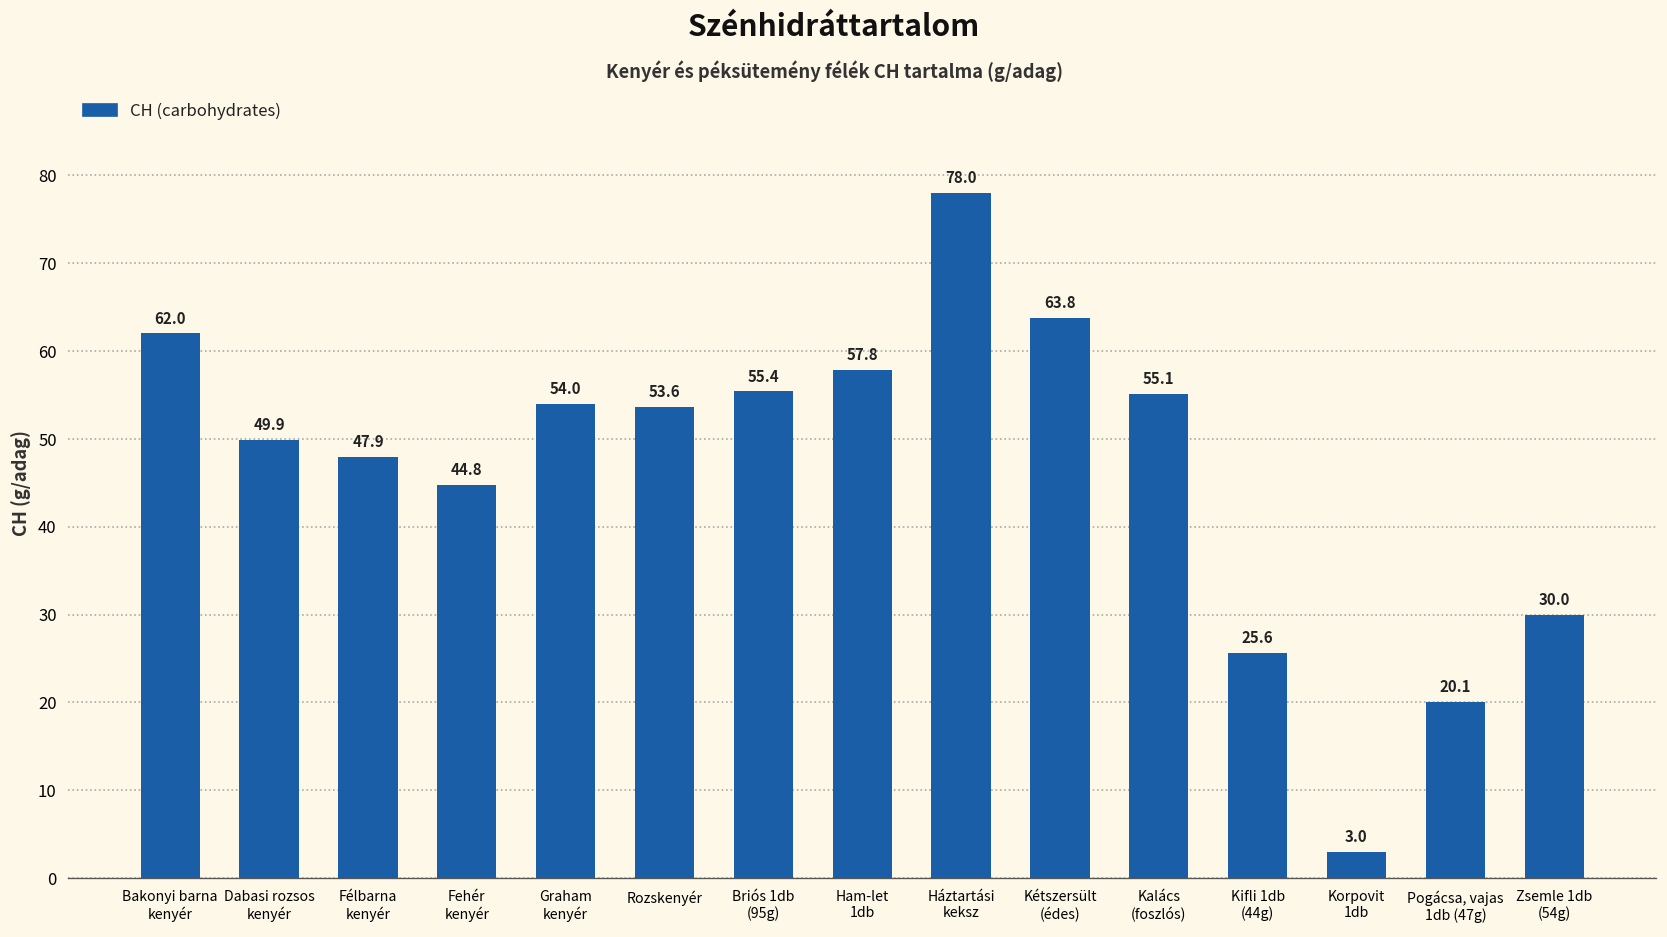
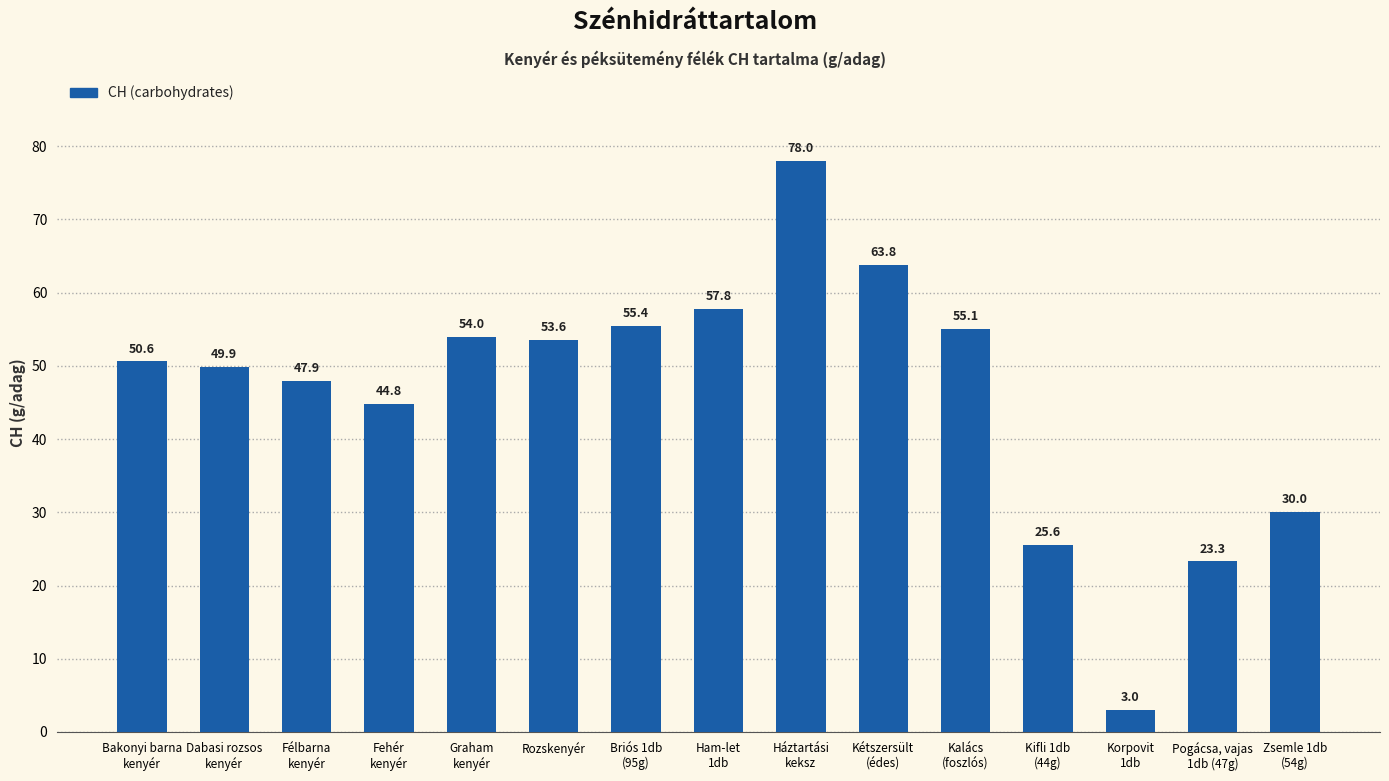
Bakonyi barna kenyér: 62.0 -> 50.6
Pogácsa, vajas 1db (47g): 20.1 -> 23.3
